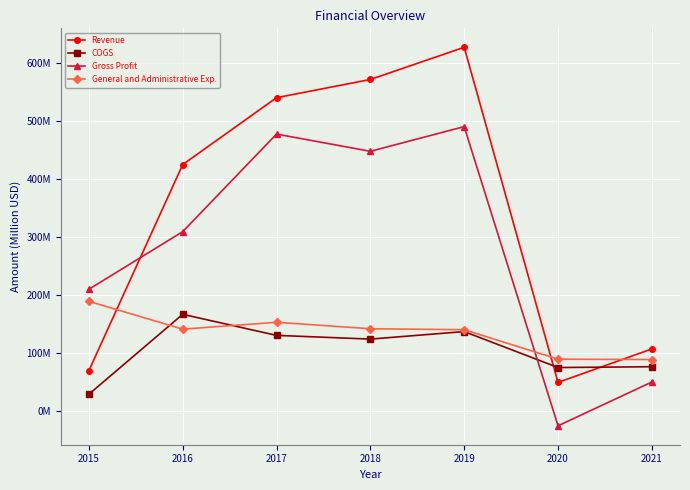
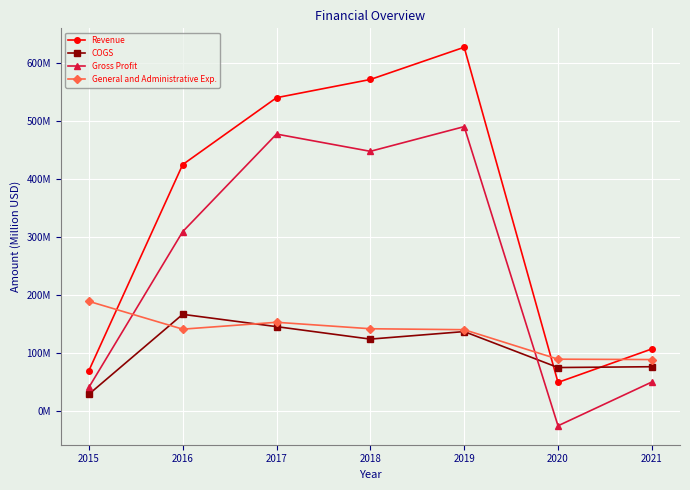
Gross Profit, 2015: 210000000 -> 40000000
COGS, 2017: 130000000 -> 150000000
